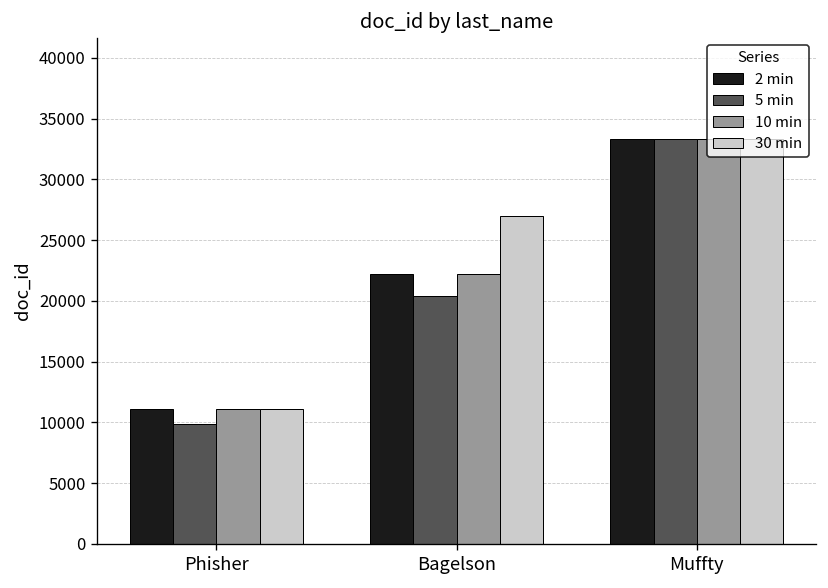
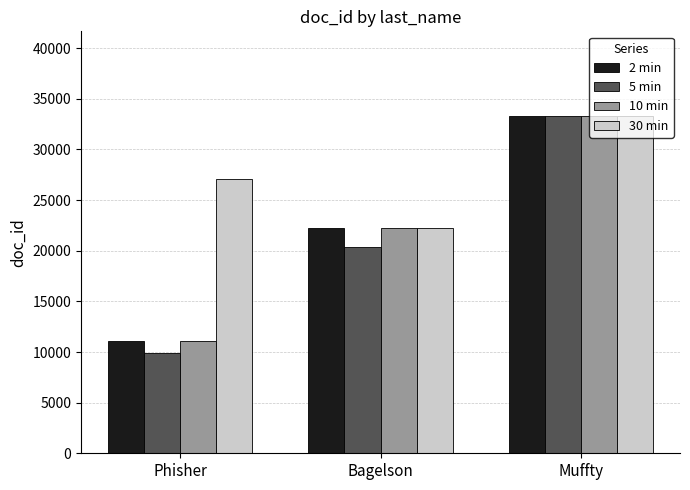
30 min, Phisher: 11100 -> 27100
30 min, Bagelson: 26900 -> 22200
